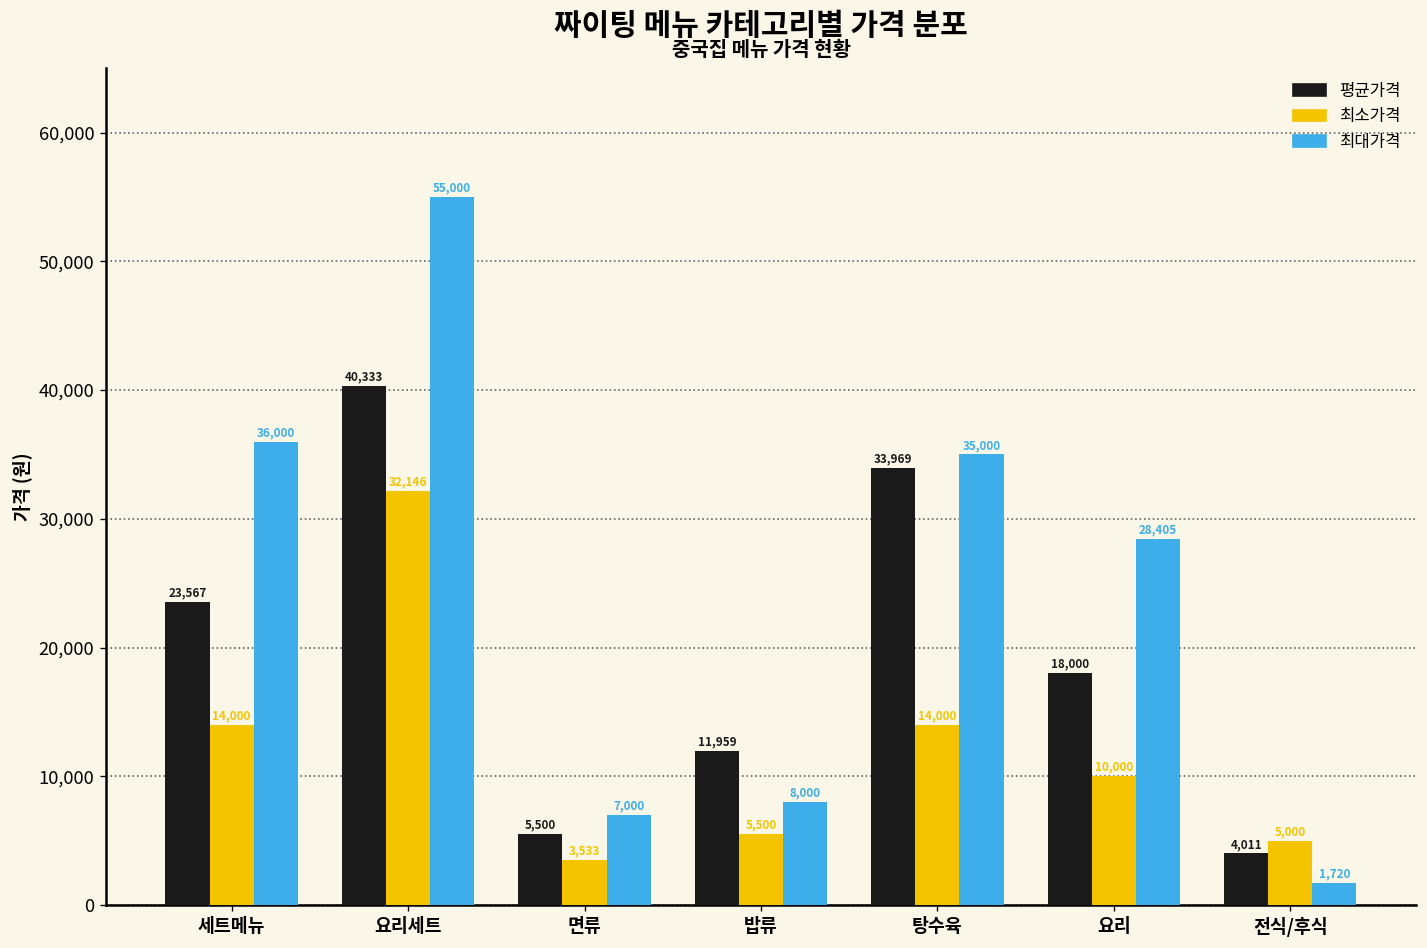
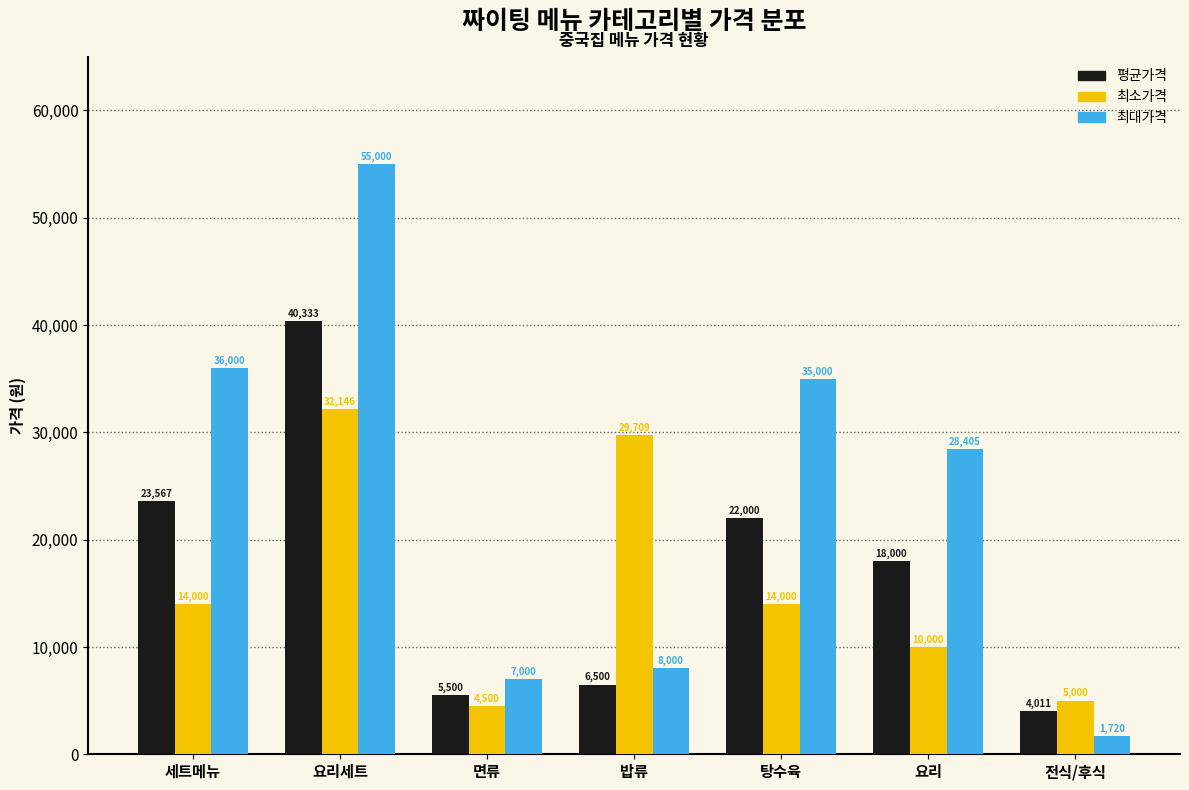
최소가격, 면류: 3,533 -> 4,500
평균가격, 밥류: 11,959 -> 6,500
최소가격, 밥류: 5,500 -> 29,709
평균가격, 탕수육: 33,969 -> 22,000
